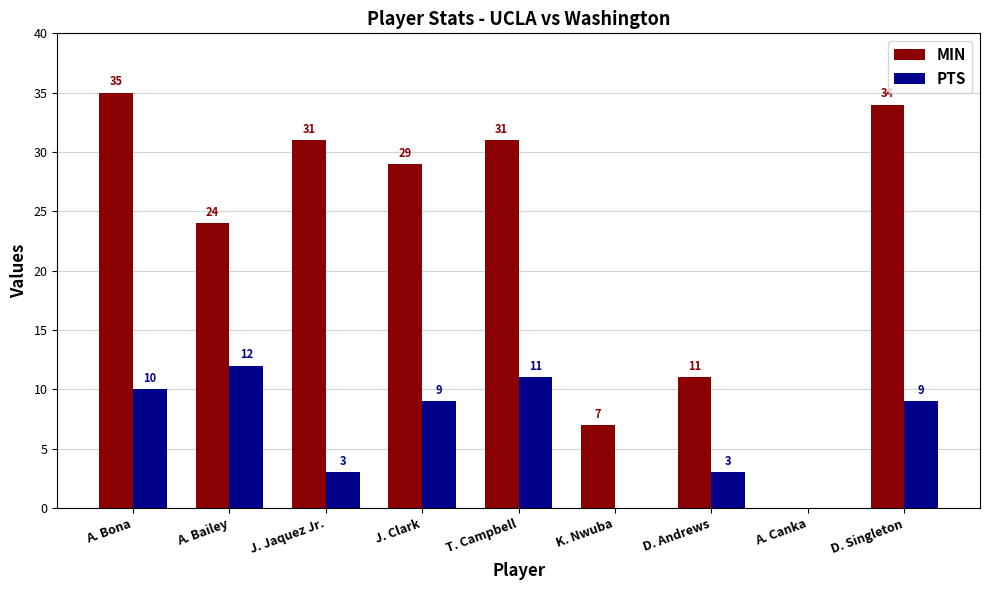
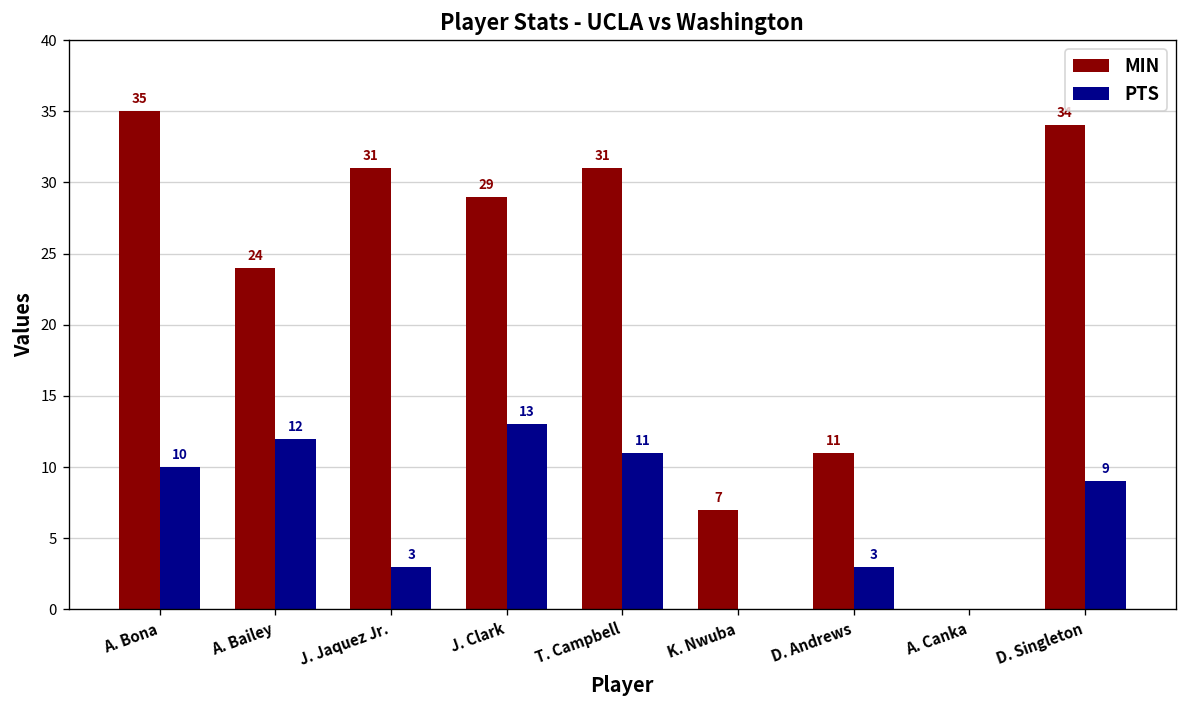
PTS, J. Clark: 9 -> 13
